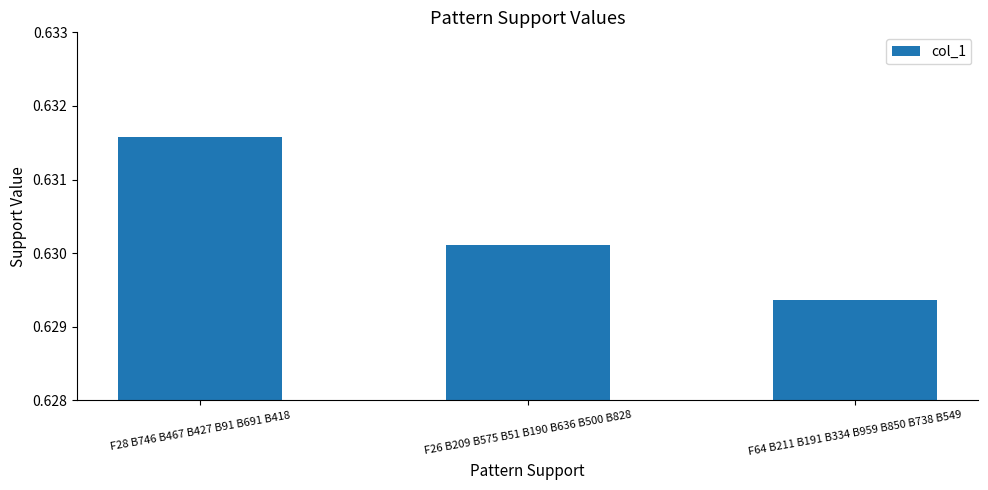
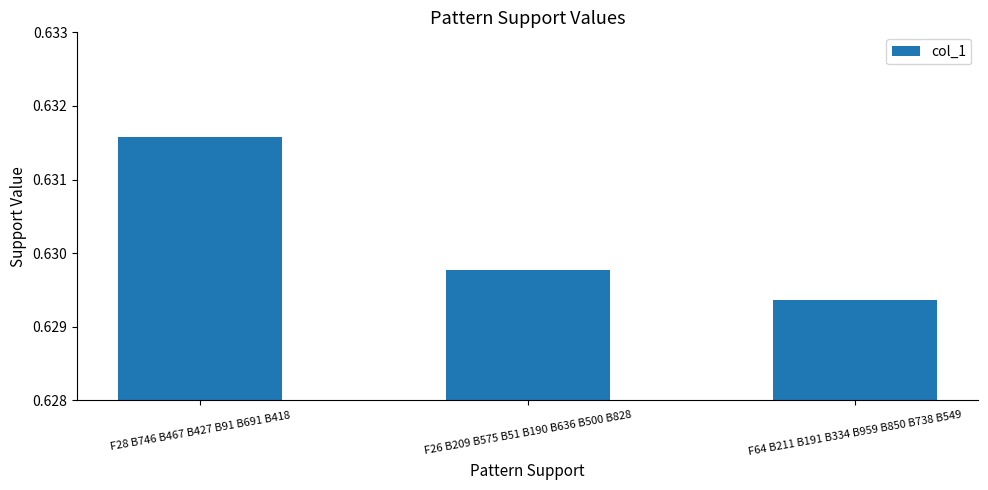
F26 B209 B575 B51 B190 B636 B500 B828: 0.6301 -> 0.6298
